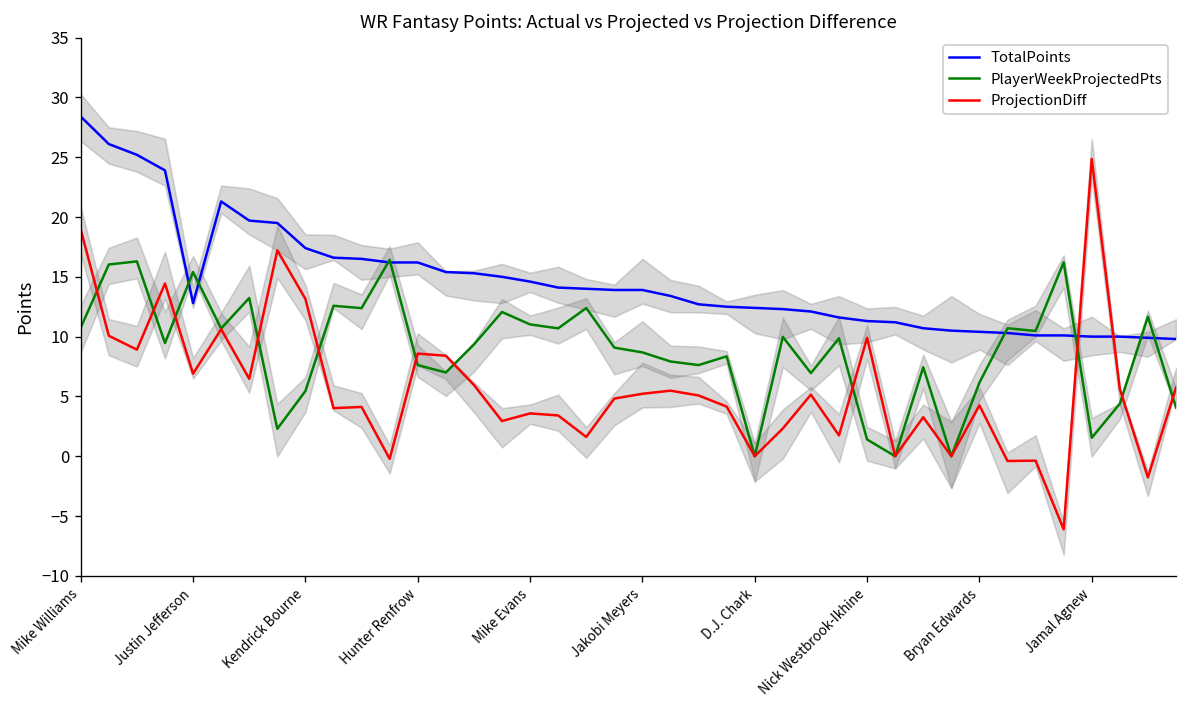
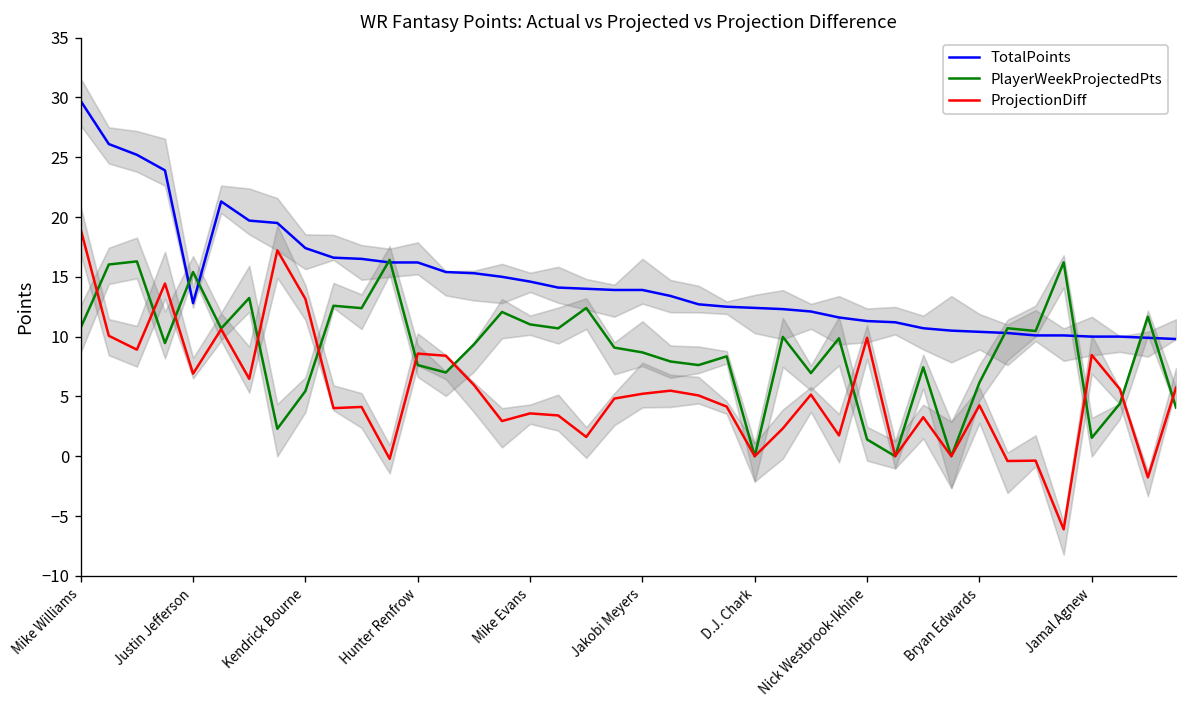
TotalPoints, Mike Williams: 28 -> 30
ProjectionDiff, Jamal Agnew: 25 -> 8
